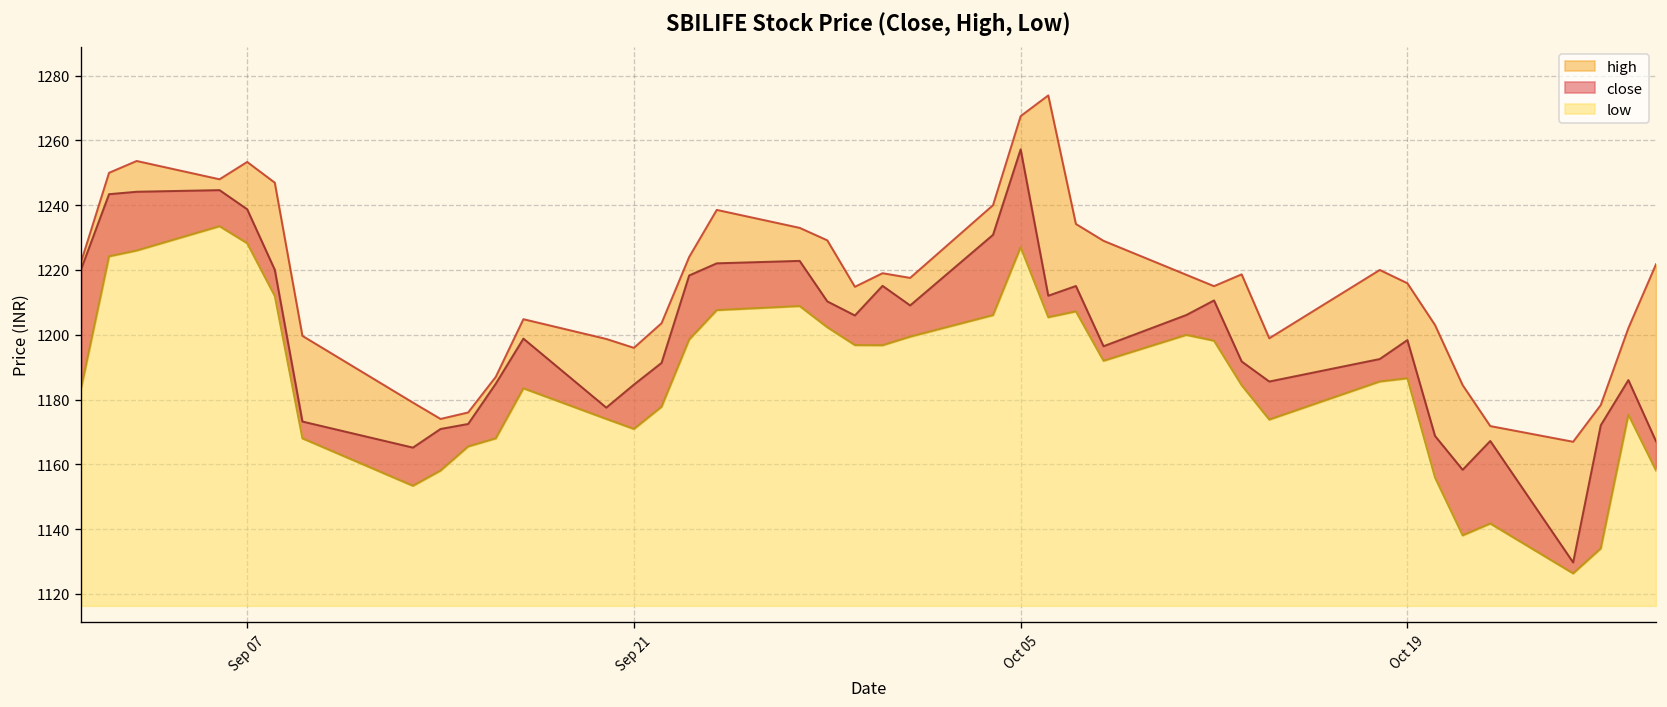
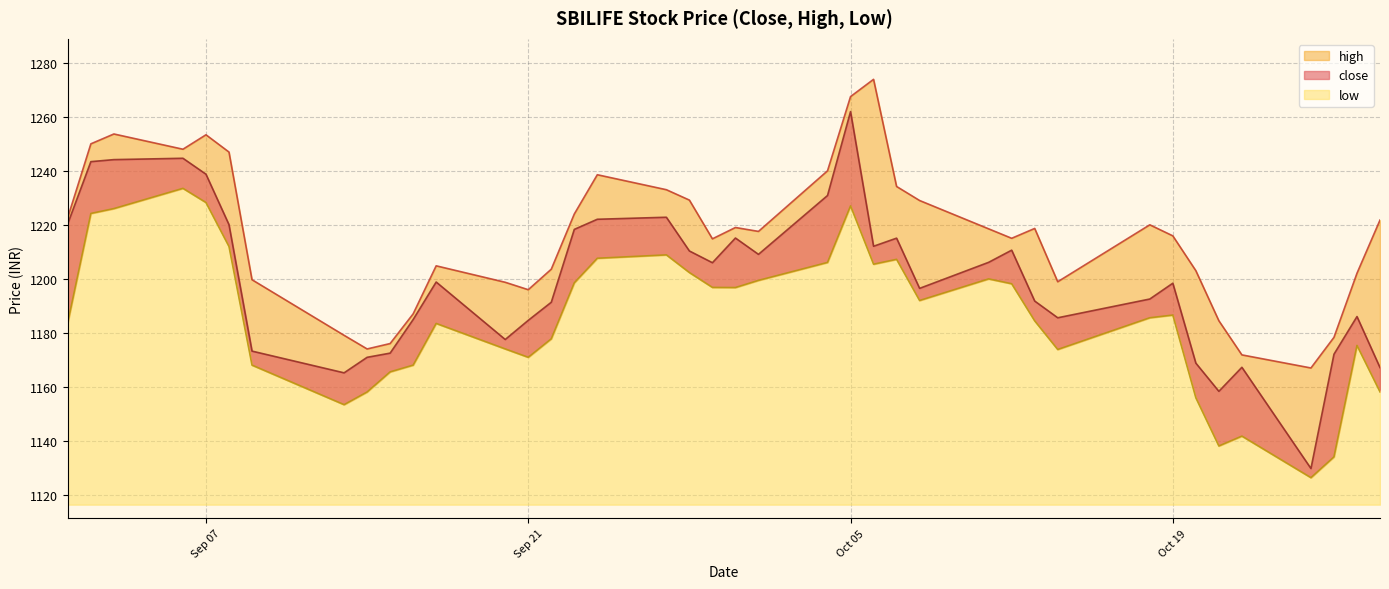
close, Oct 05: 1257 -> 1262
